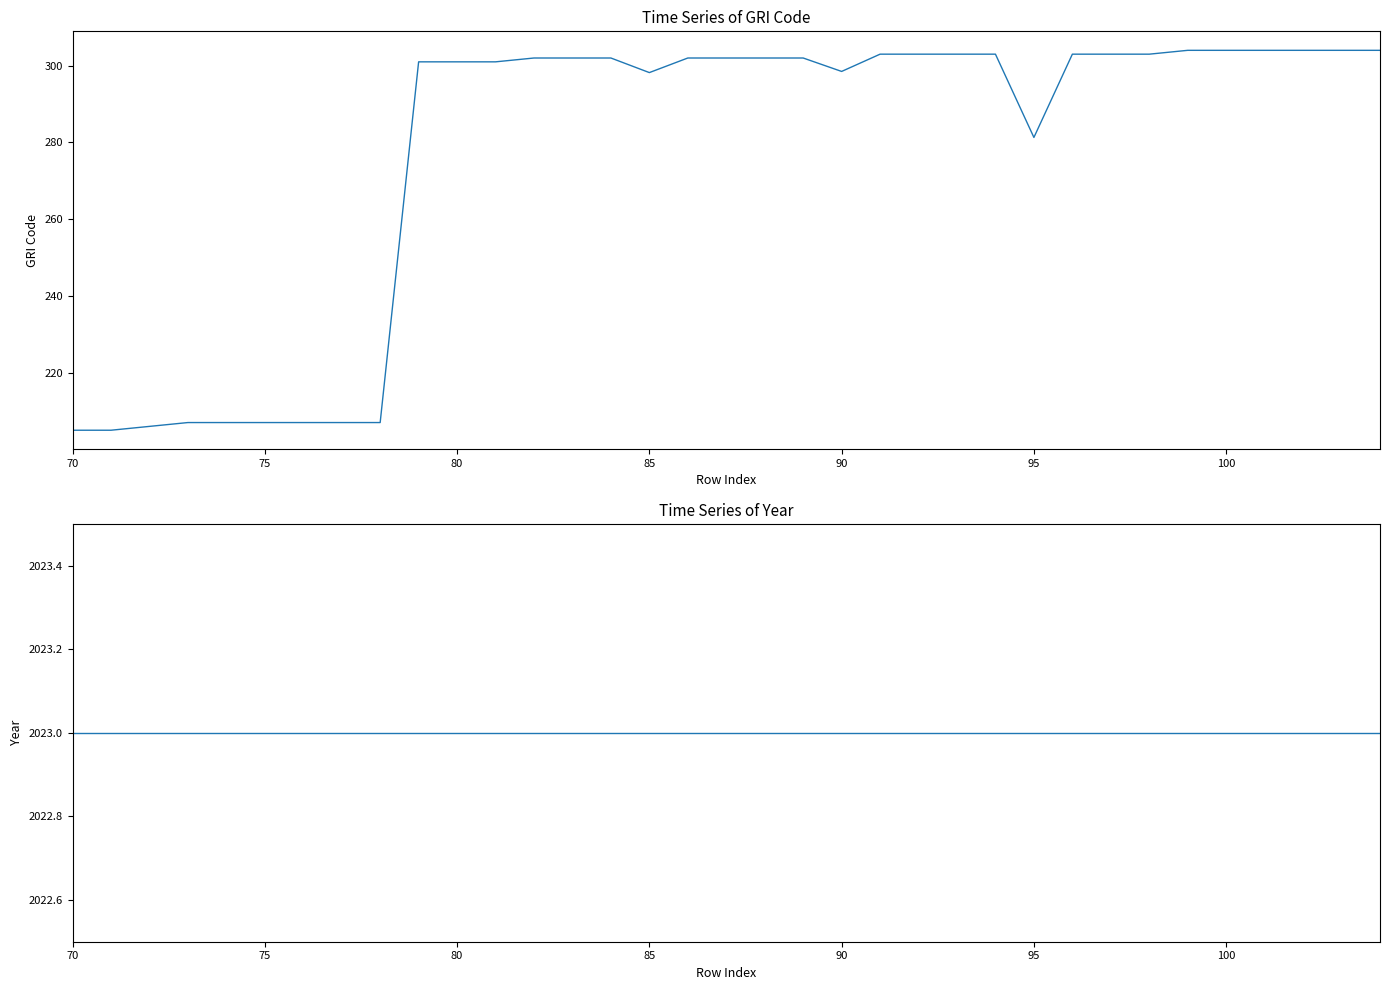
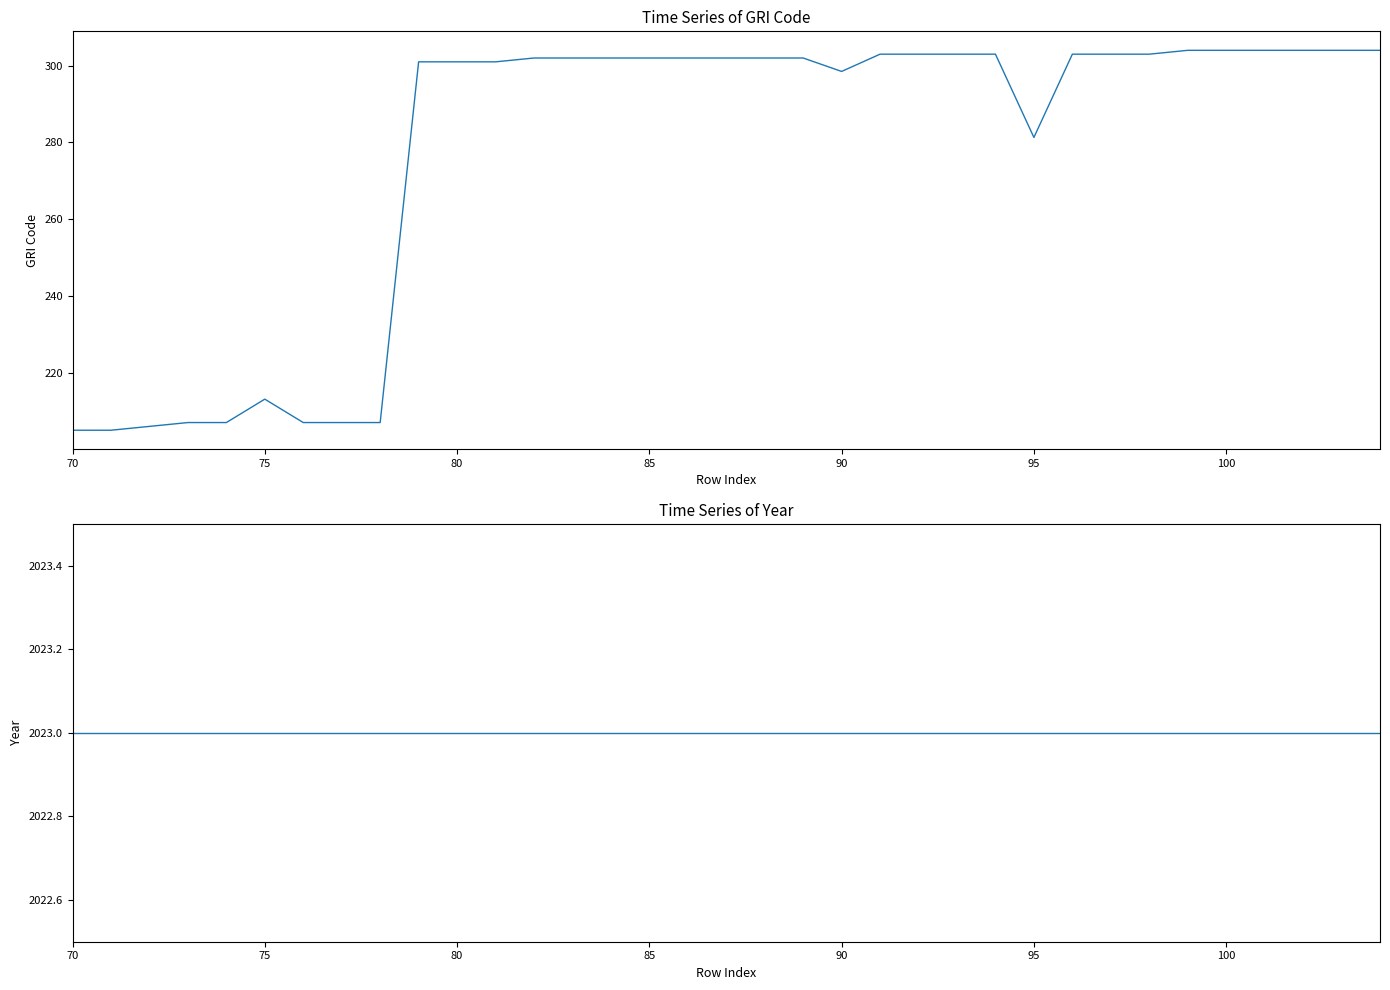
Time Series of GRI Code, 75: 207 -> 213
Time Series of GRI Code, 85: 298 -> 302
